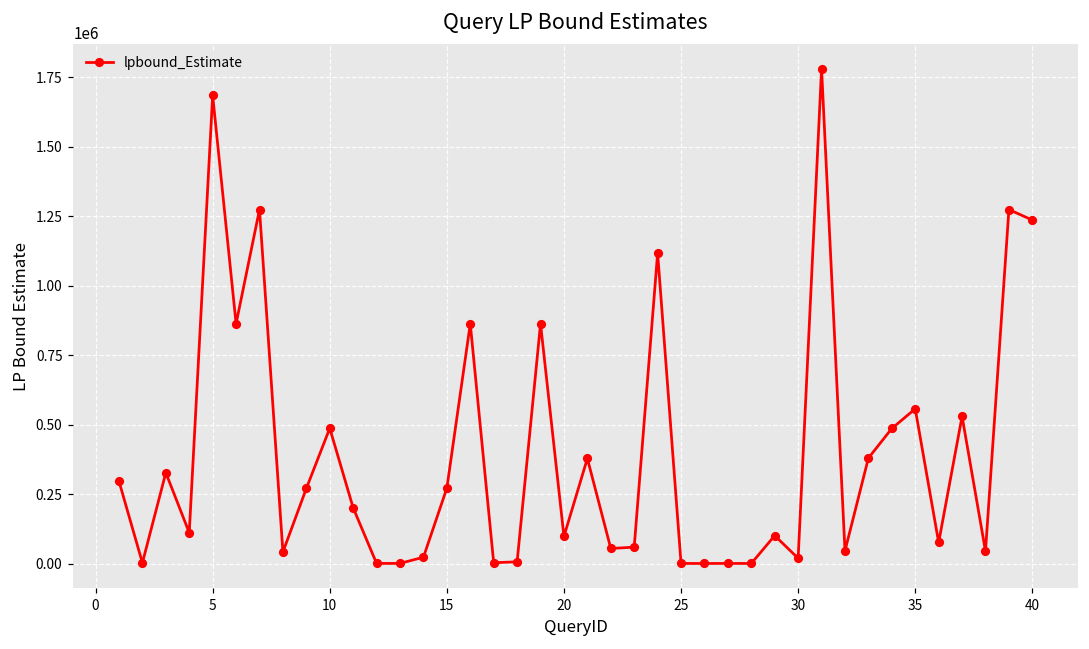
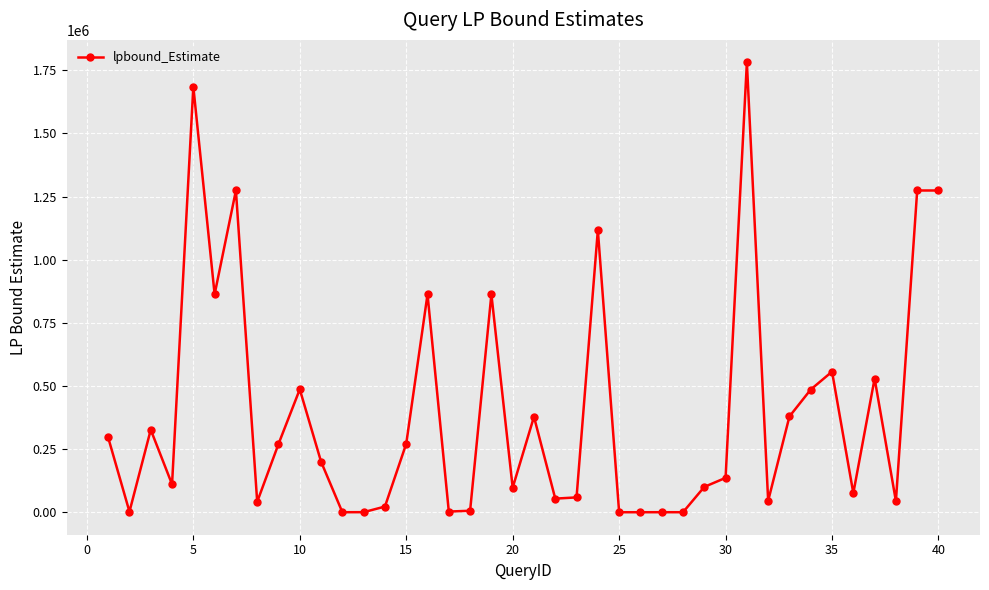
30: 20000 -> 140000
40: 1240000 -> 1270000
